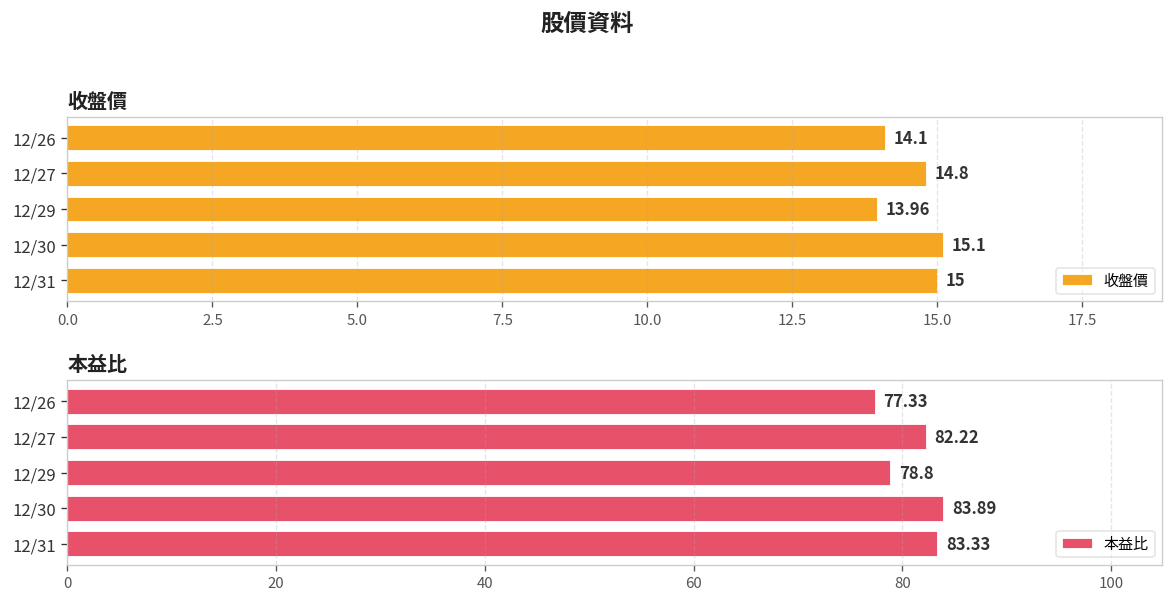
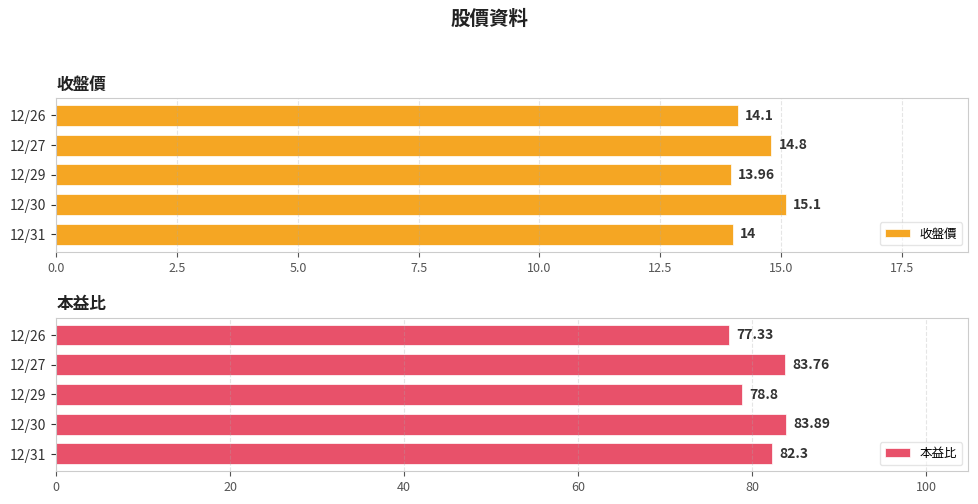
收盤價, 12/31: 15 -> 14
本益比, 12/27: 82.22 -> 83.76
本益比, 12/31: 83.33 -> 82.3
